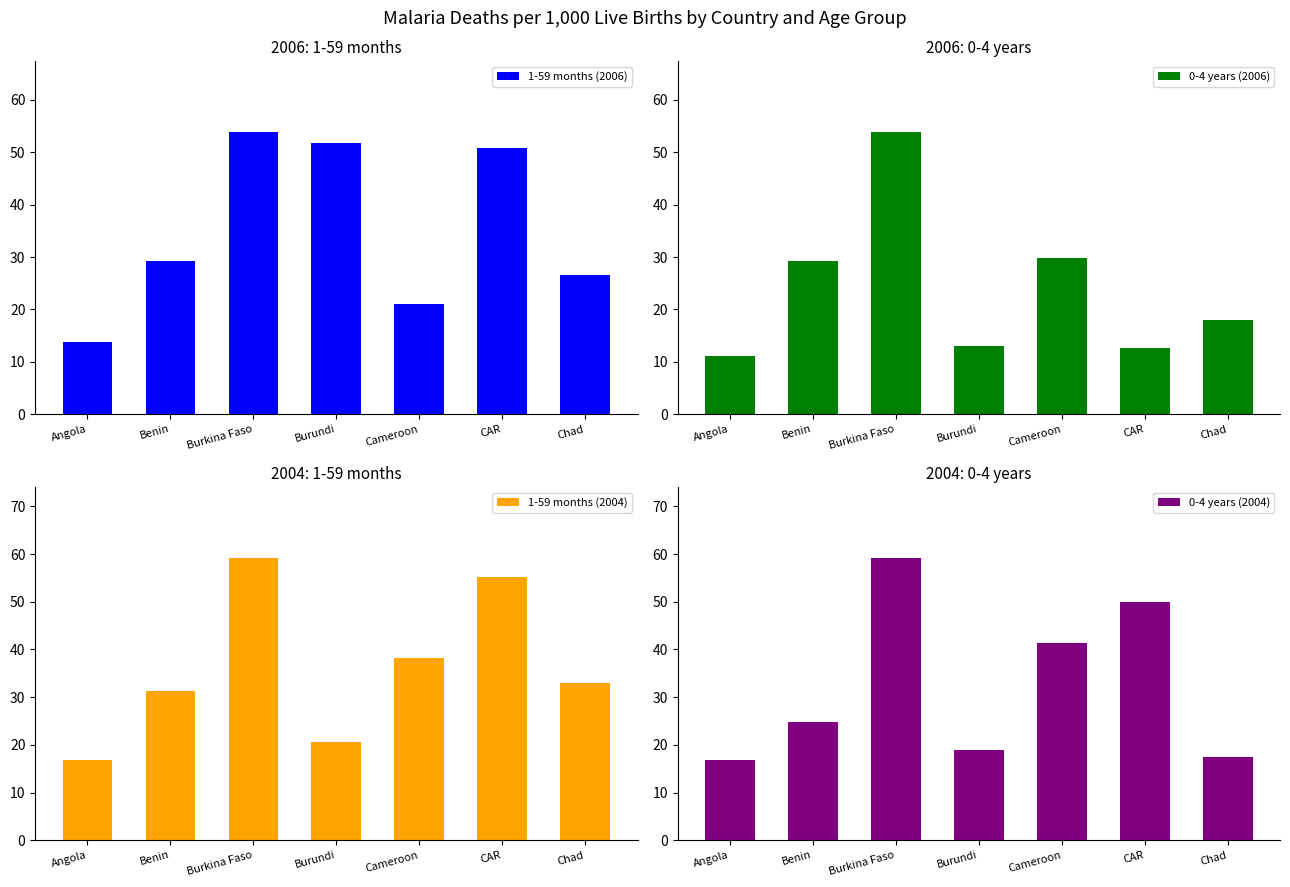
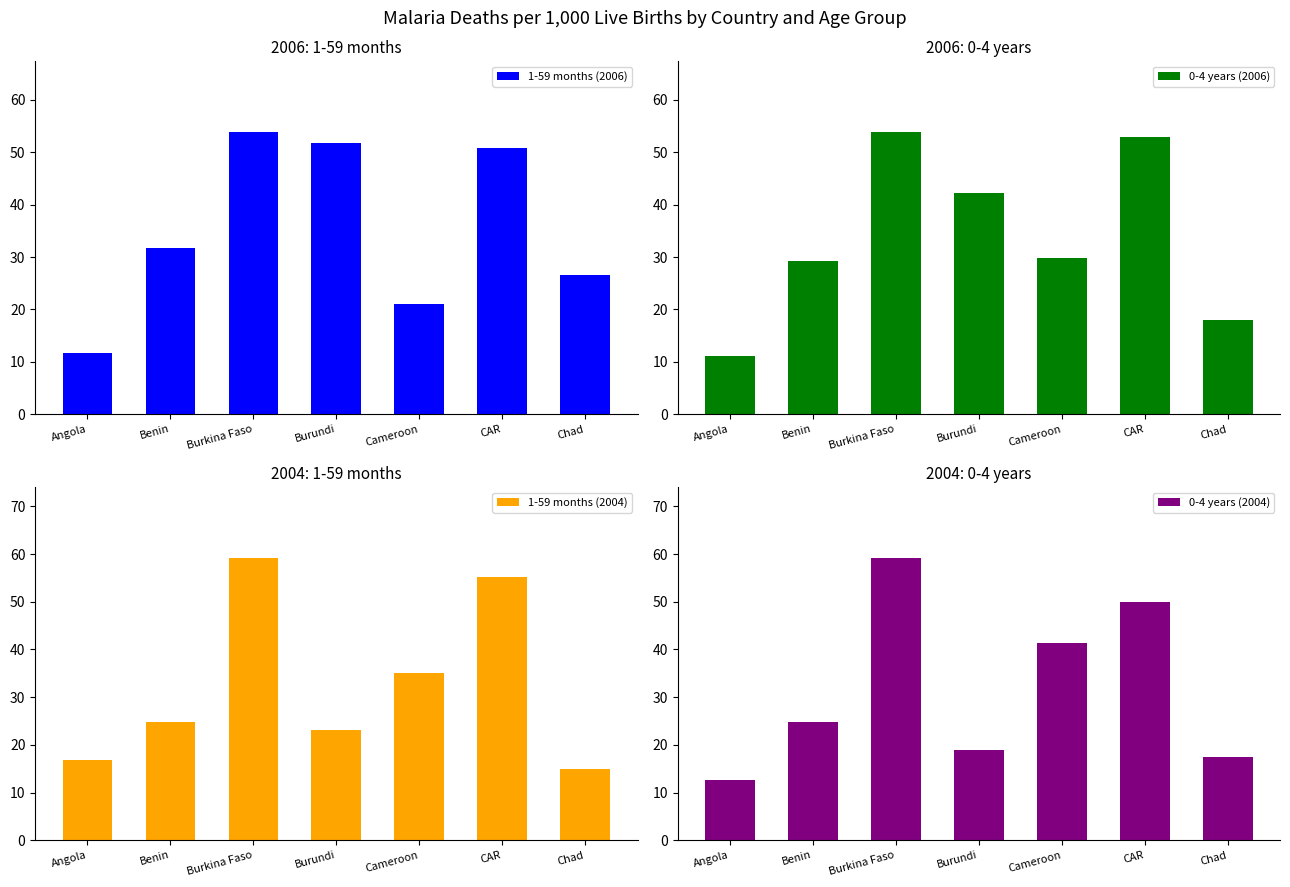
2006: 1-59 months, Angola: 14 -> 12
2006: 1-59 months, Benin: 29 -> 32
2006: 0-4 years, Burundi: 13 -> 42
2006: 0-4 years, CAR: 13 -> 53
2004: 1-59 months, Benin: 31 -> 25
2004: 1-59 months, Burundi: 21 -> 23
2004: 1-59 months, Cameroon: 38 -> 35
2004: 1-59 months, Chad: 33 -> 15
2004: 0-4 years, Angola: 17 -> 13
